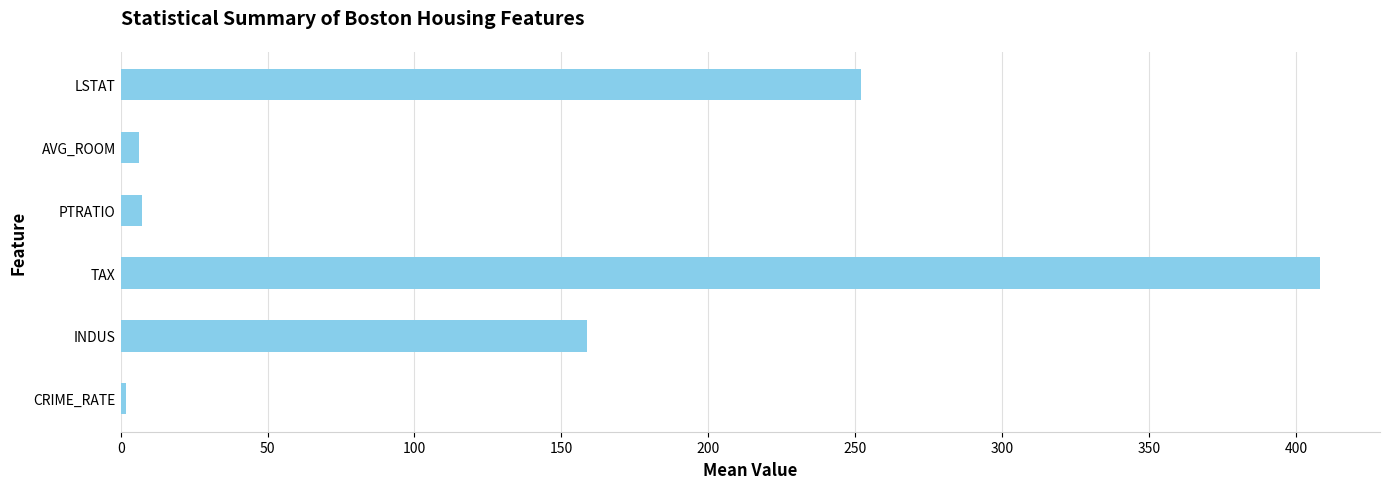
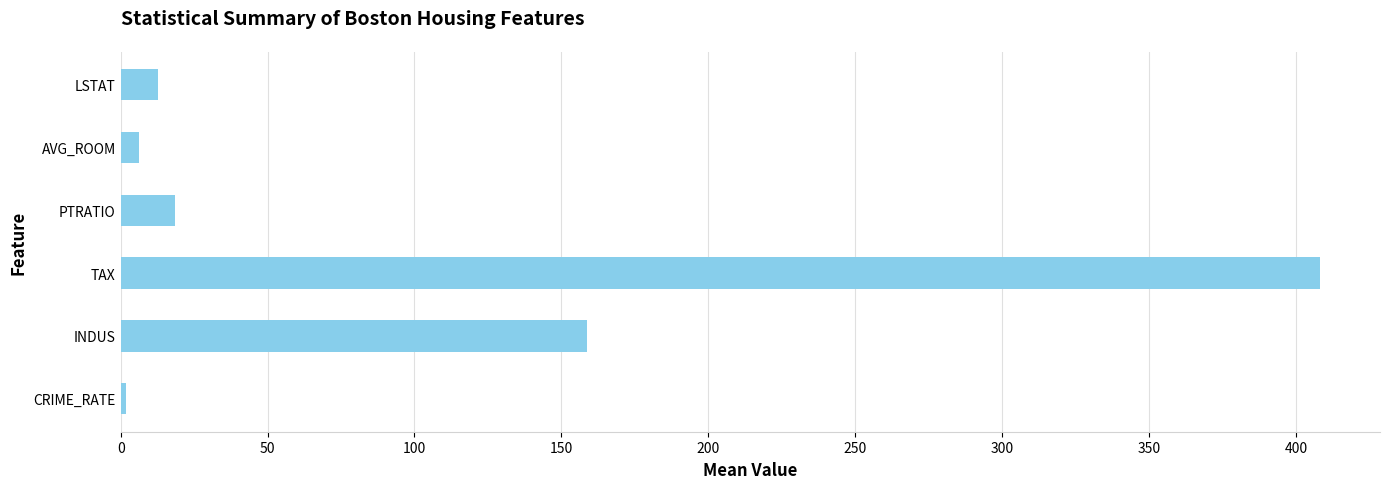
LSTAT: 252 -> 13
PTRATIO: 7 -> 18
